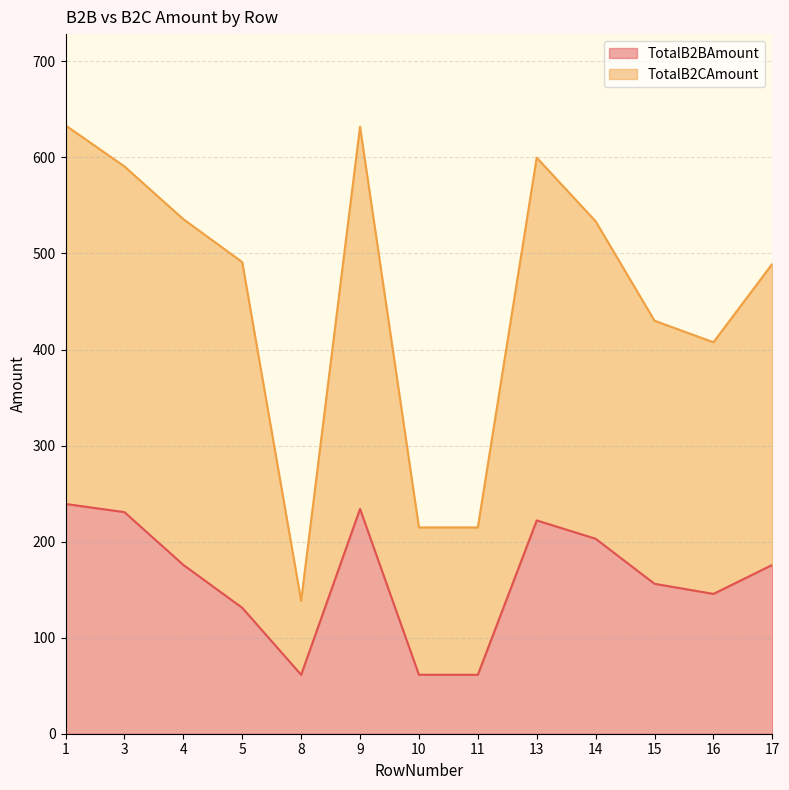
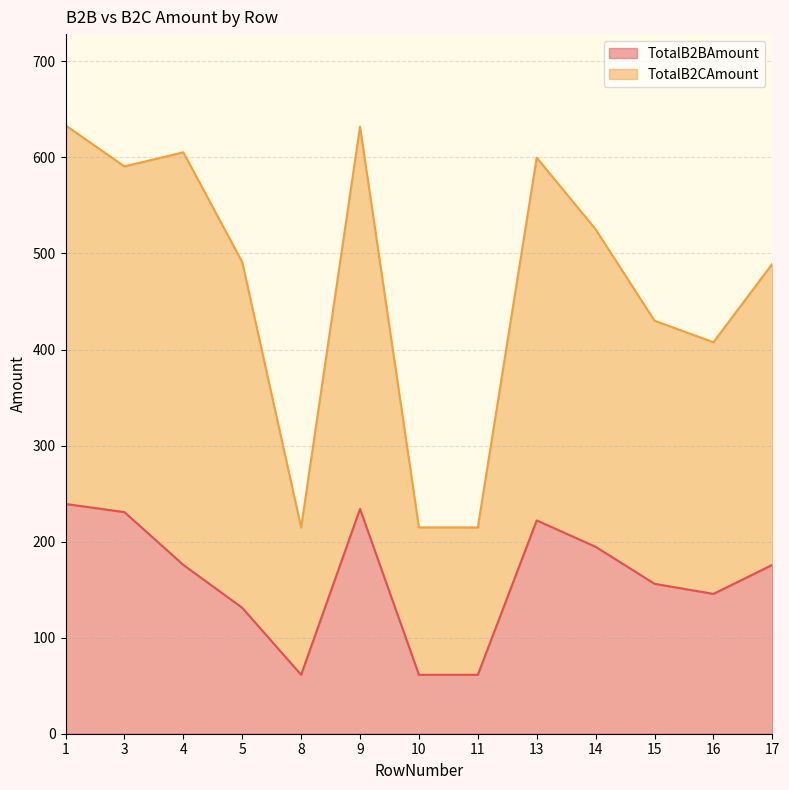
TotalB2CAmount, 4: 360 -> 430
TotalB2CAmount, 8: 80 -> 150
TotalB2BAmount, 14: 200 -> 190
